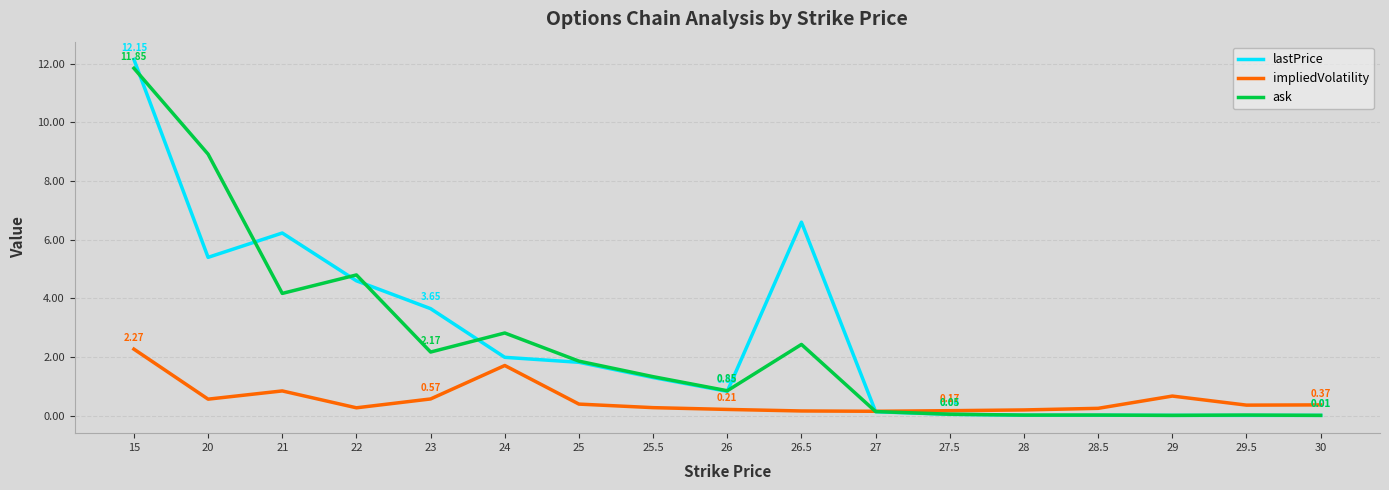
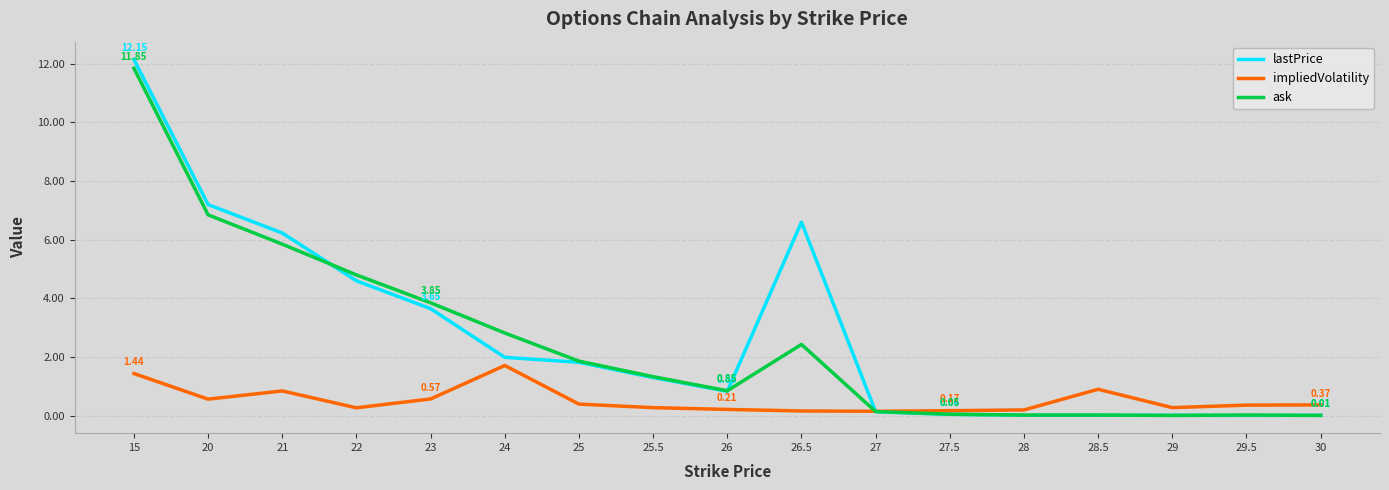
impliedVolatility, 15: 2.27 -> 1.44
lastPrice, 20: 5.4 -> 7.2
ask, 20: 8.9 -> 6.9
ask, 21: 4.2 -> 5.9
ask, 23: 2.17 -> 3.85
impliedVolatility, 28.5: 0.3 -> 0.9
impliedVolatility, 29: 0.7 -> 0.3
